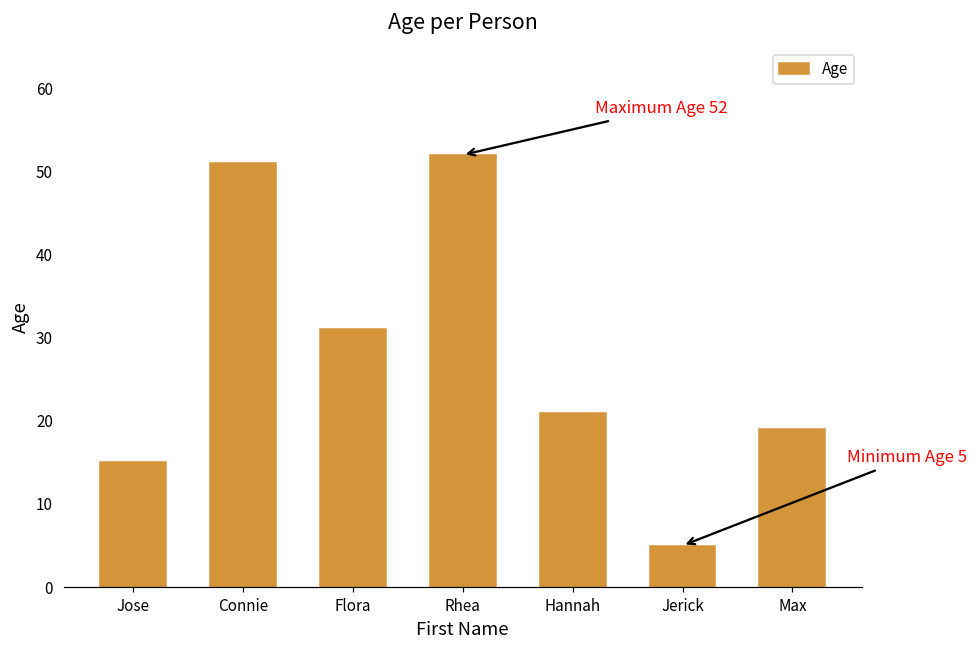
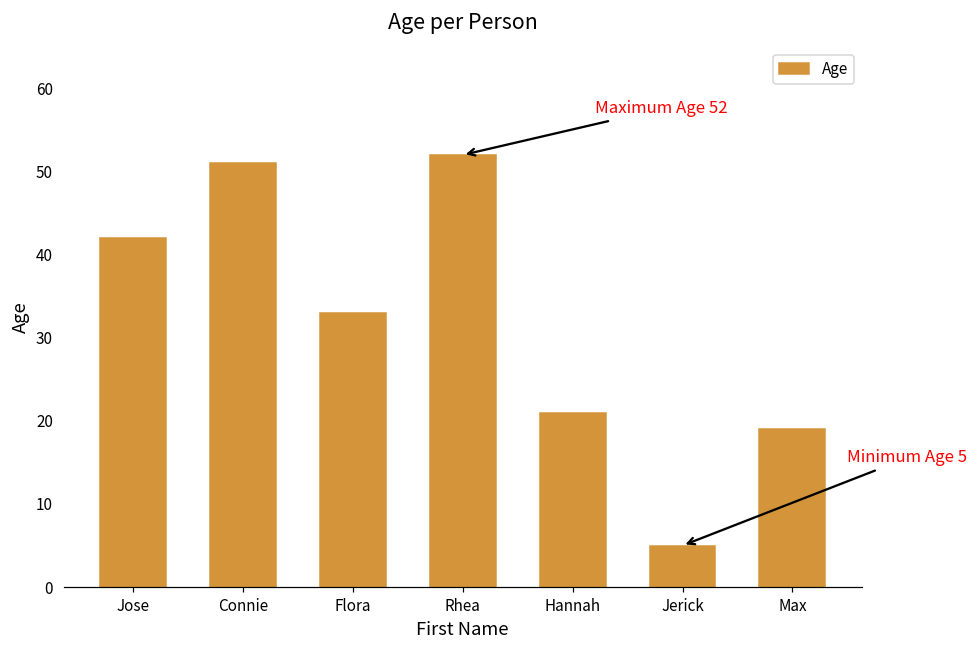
Jose: 15 -> 42
Flora: 31 -> 33
